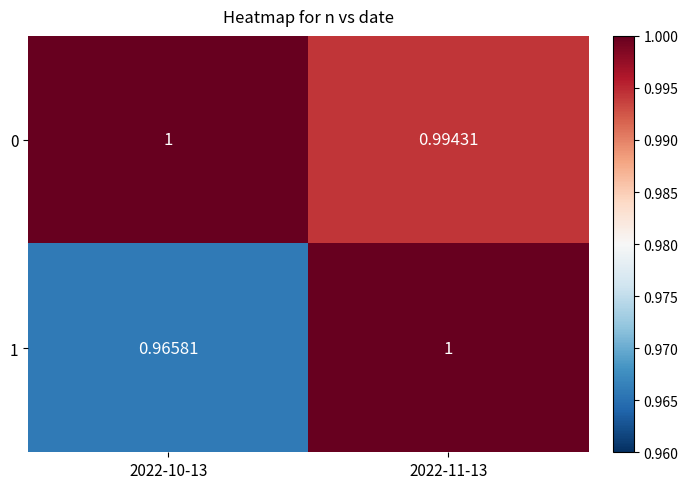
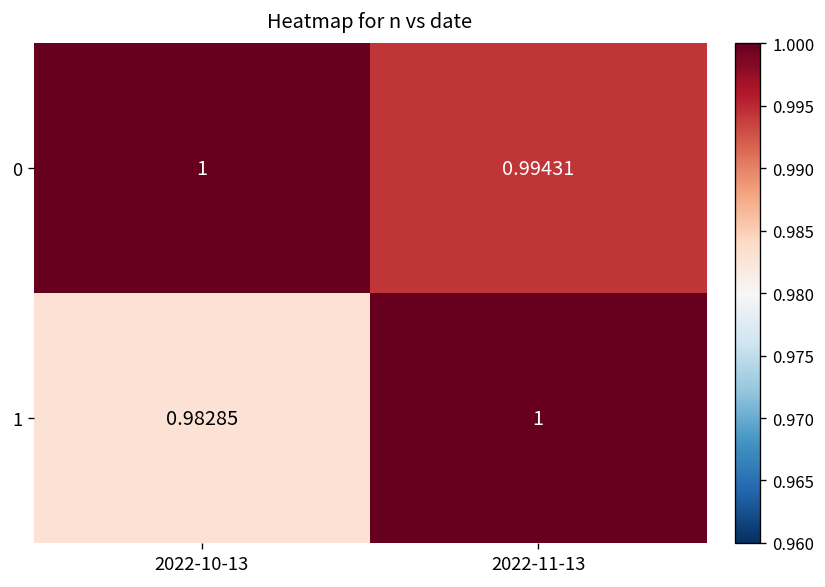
1, 2022-10-13: 0.96581 -> 0.98285
